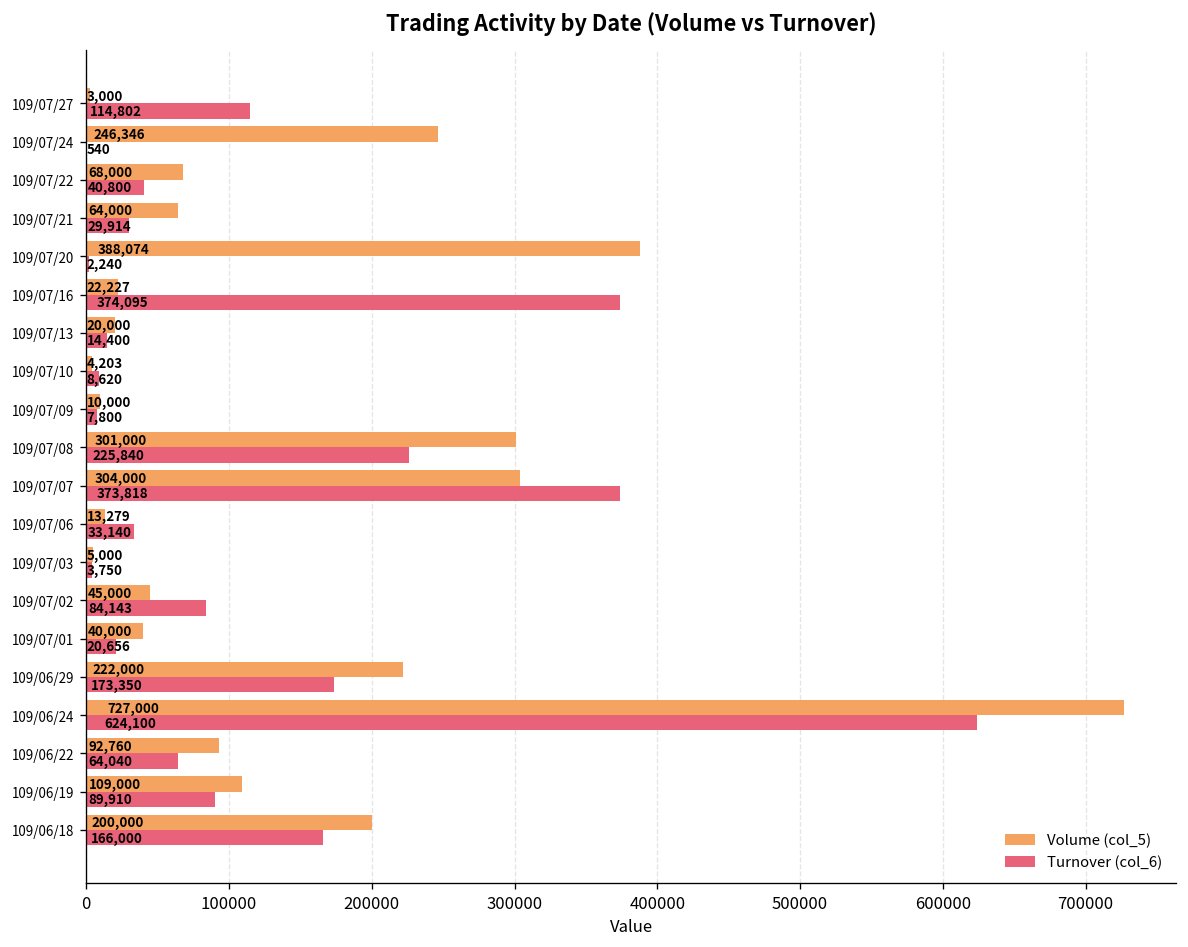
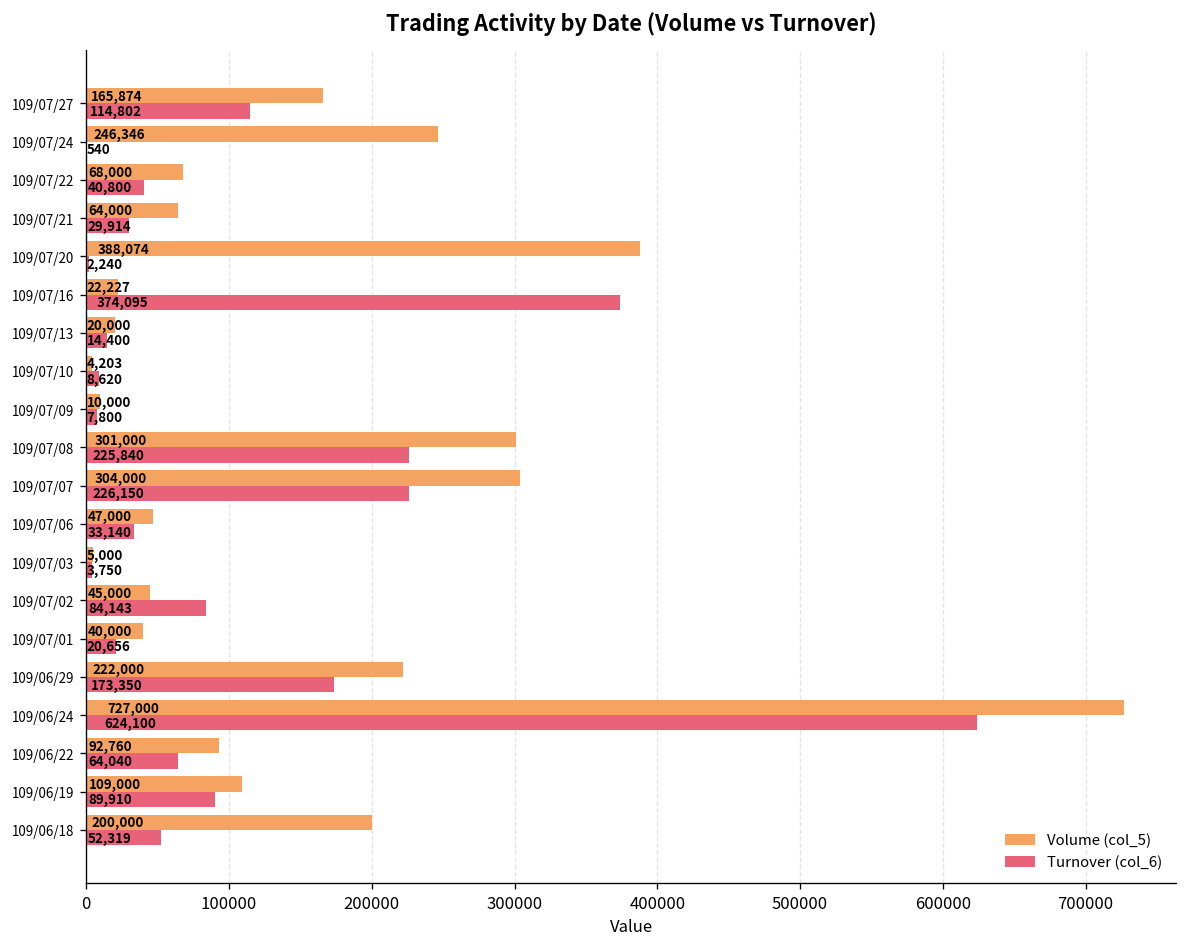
Volume (col_5), 109/07/27: 3,000 -> 165,874
Turnover (col_6), 109/07/07: 373,818 -> 226,150
Volume (col_5), 109/07/06: 13,279 -> 47,000
Turnover (col_6), 109/06/18: 166,000 -> 52,319
